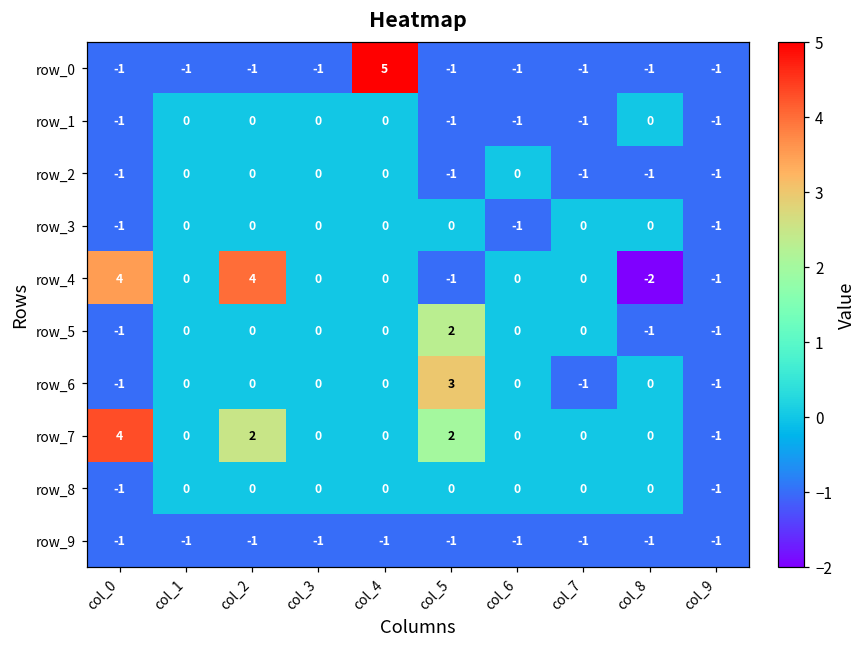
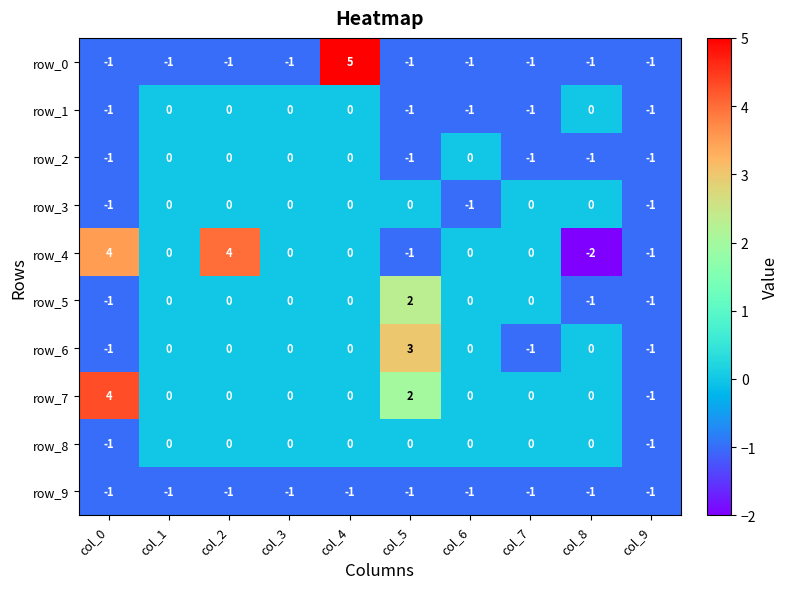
row_7, col_2: 2 -> 0
